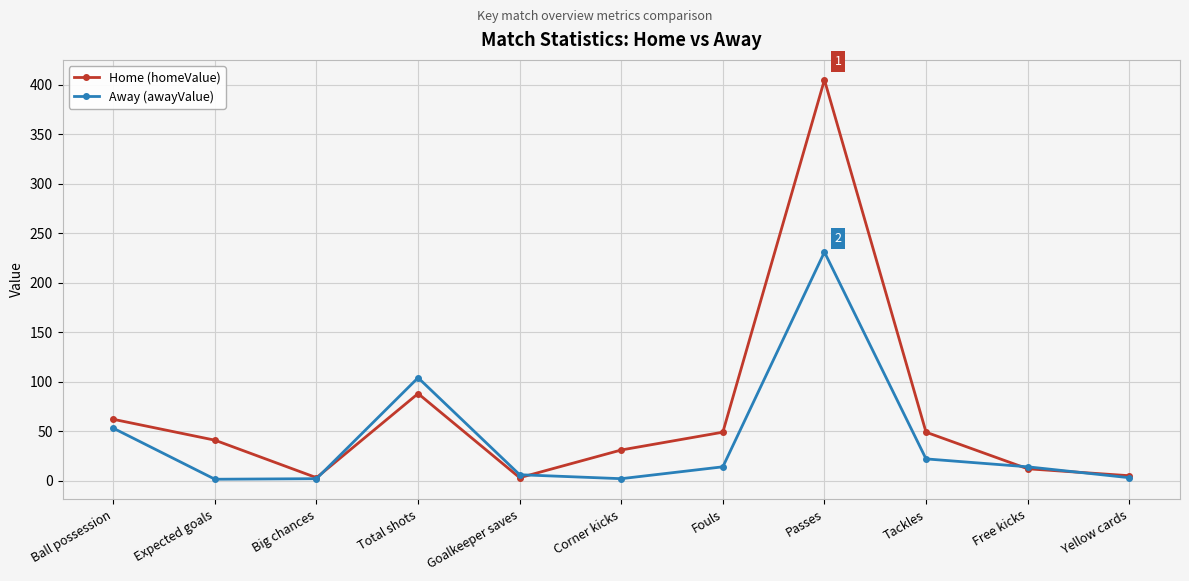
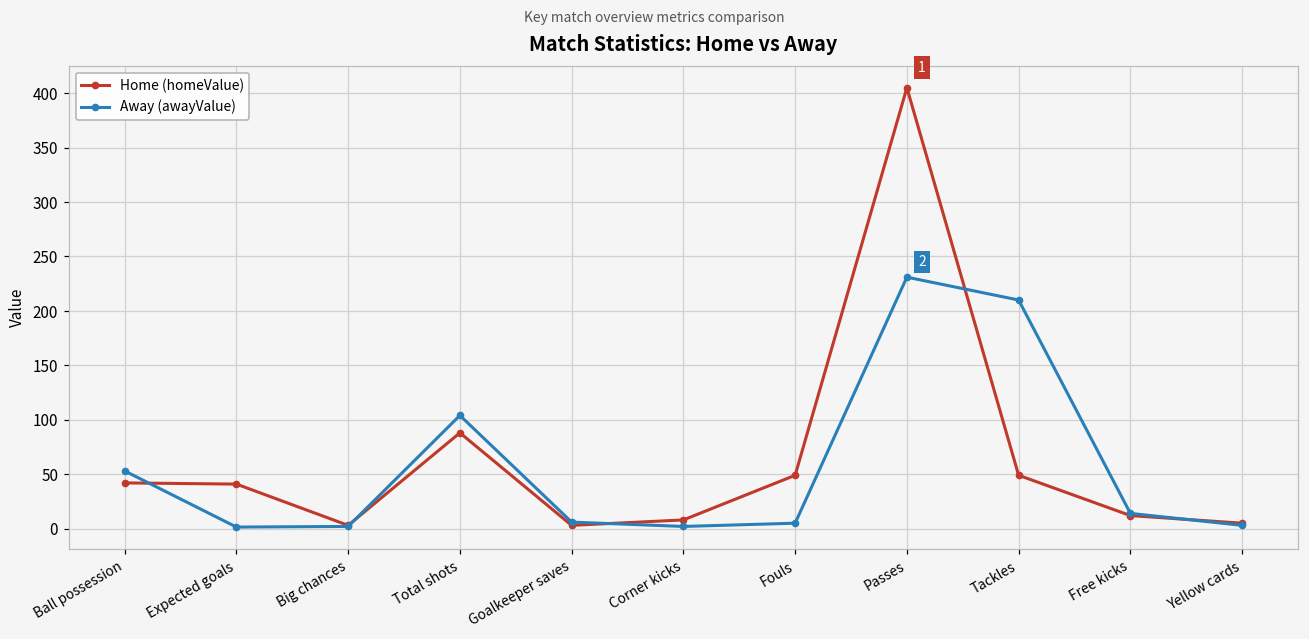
Home (homeValue), Ball possession: 60 -> 40
Home (homeValue), Corner kicks: 30 -> 10
Away (awayValue), Fouls: 14 -> 5
Away (awayValue), Tackles: 20 -> 210
